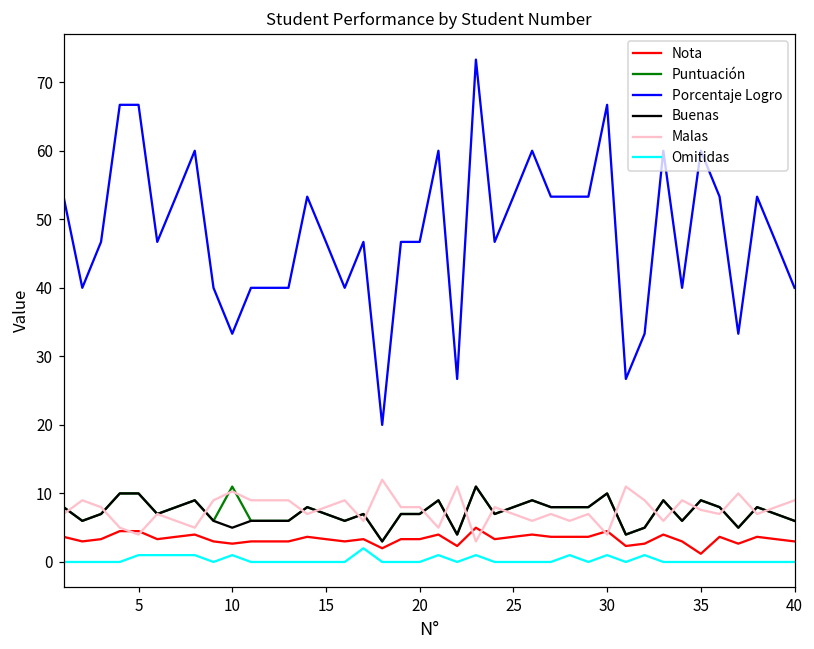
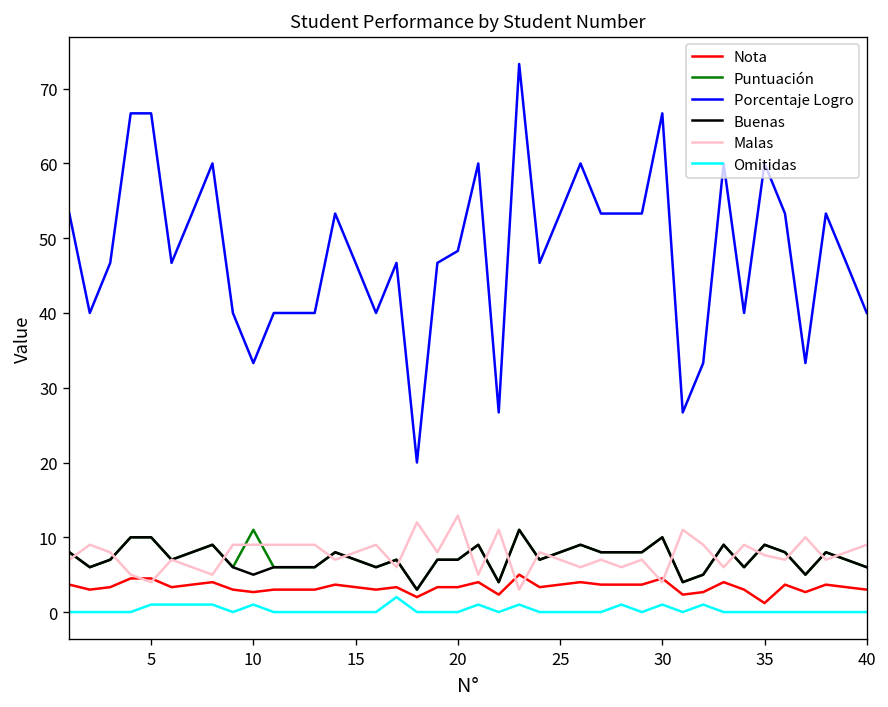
Malas, 10: 10 -> 9
Porcentaje Logro, 20: 47 -> 48
Malas, 20: 8 -> 13
